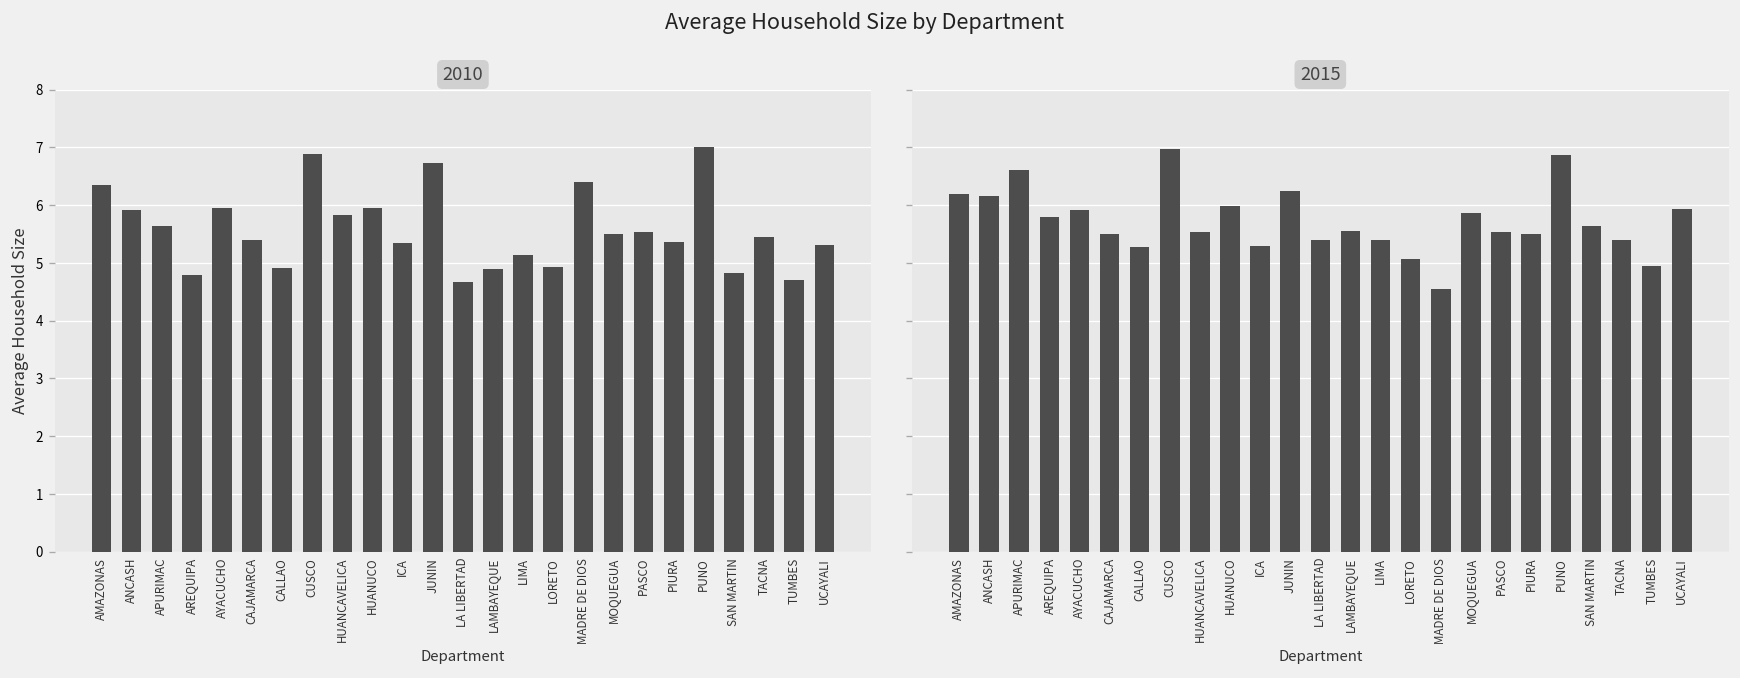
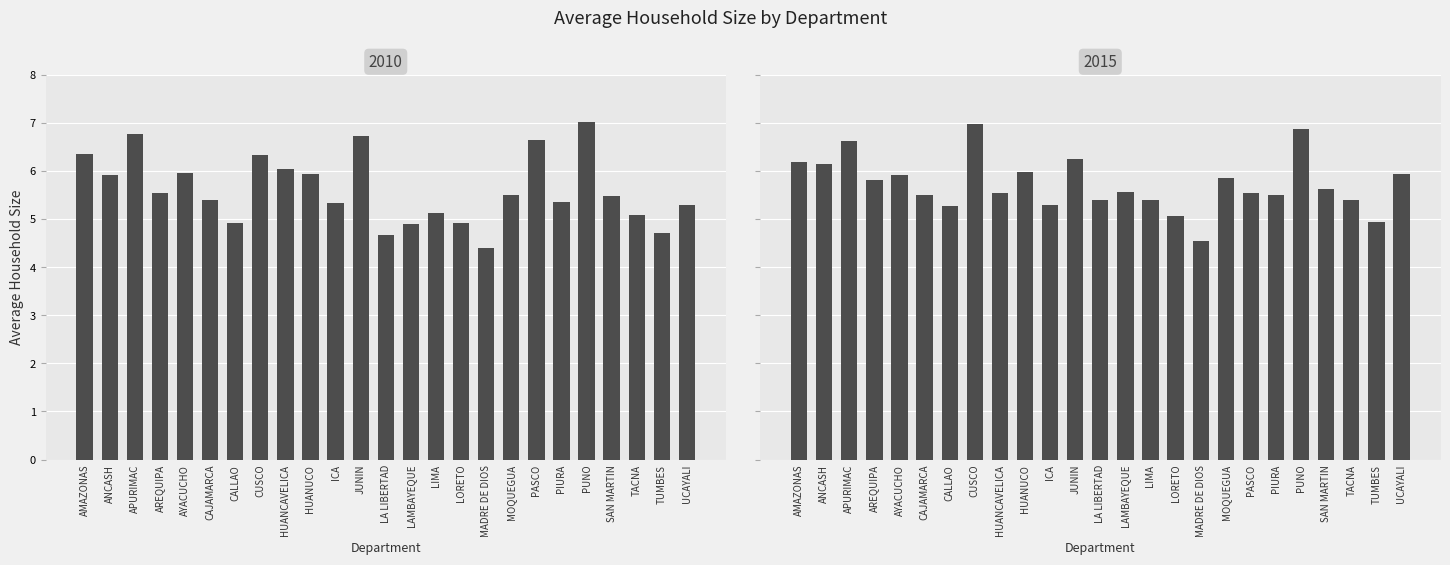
2010, APURIMAC: 5.6 -> 6.8
2010, AREQUIPA: 4.8 -> 5.5
2010, CUSCO: 6.9 -> 6.3
2010, HUANCAVELICA: 5.8 -> 6.0
2010, MADRE DE DIOS: 6.4 -> 4.4
2010, PASCO: 5.5 -> 6.7
2010, SAN MARTIN: 4.8 -> 5.5
2010, TACNA: 5.5 -> 5.1
